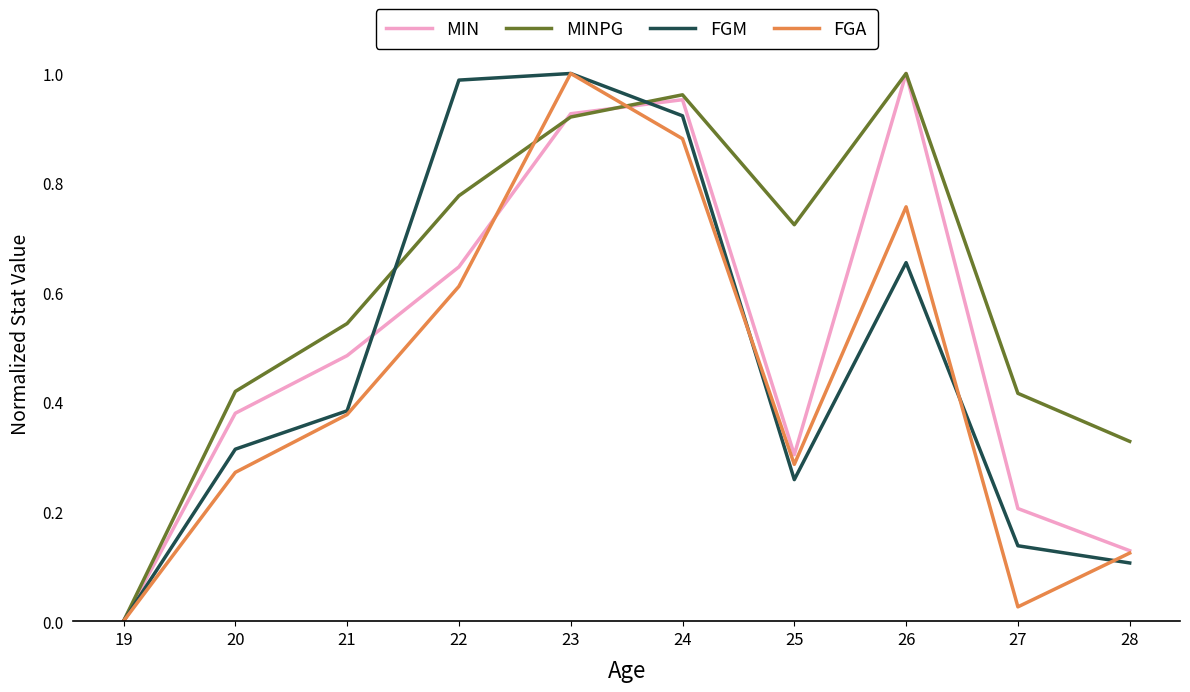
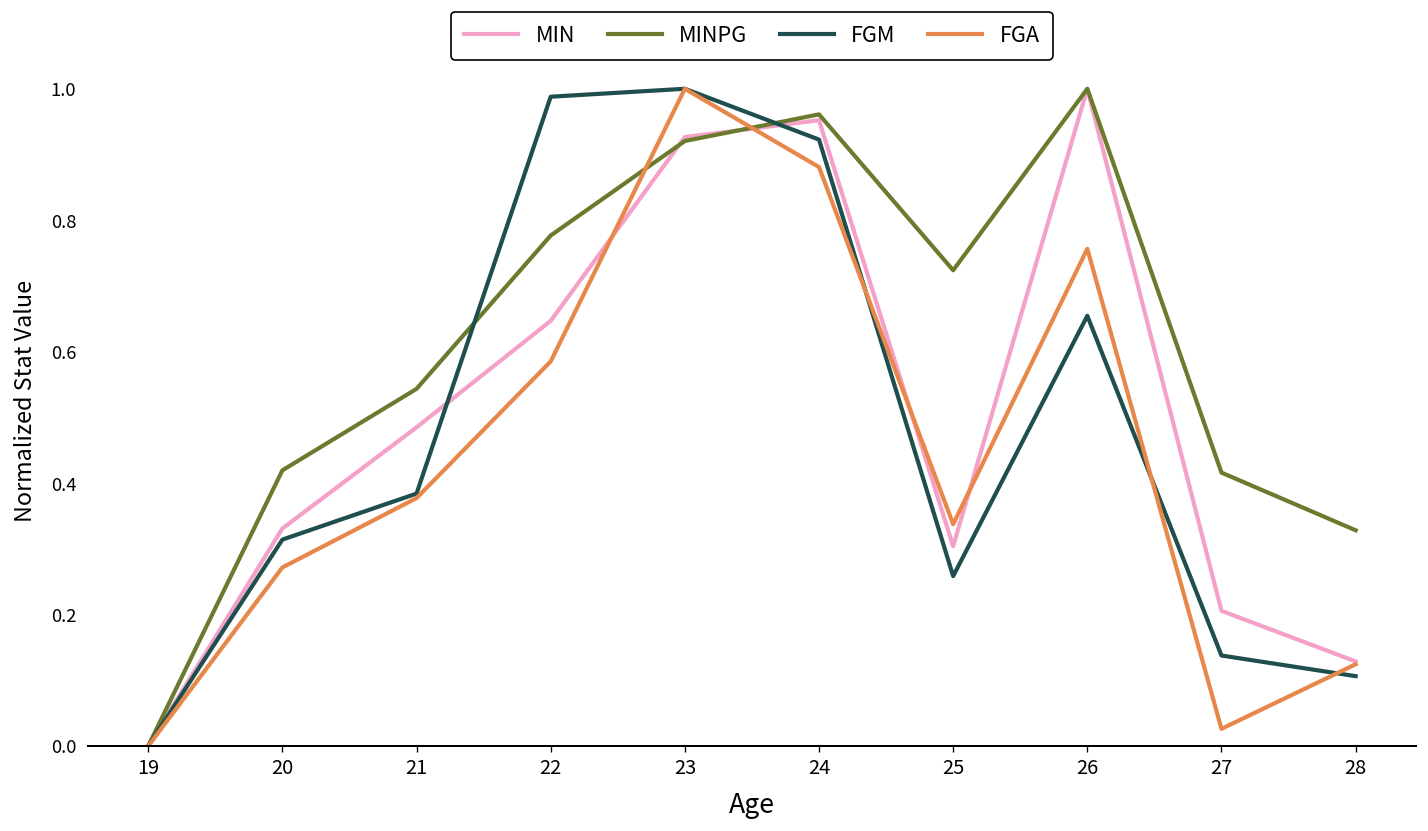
MIN, 20: 0.38 -> 0.33
FGA, 22: 0.61 -> 0.59
FGA, 25: 0.29 -> 0.34
